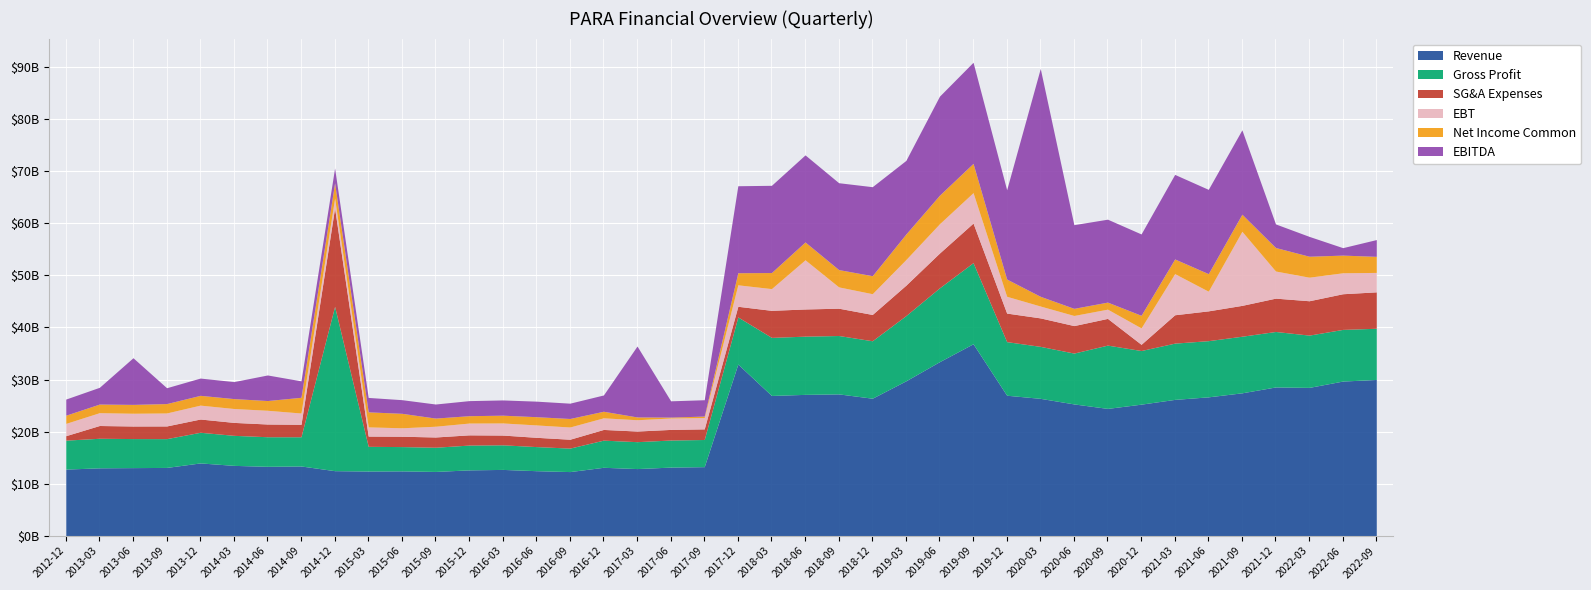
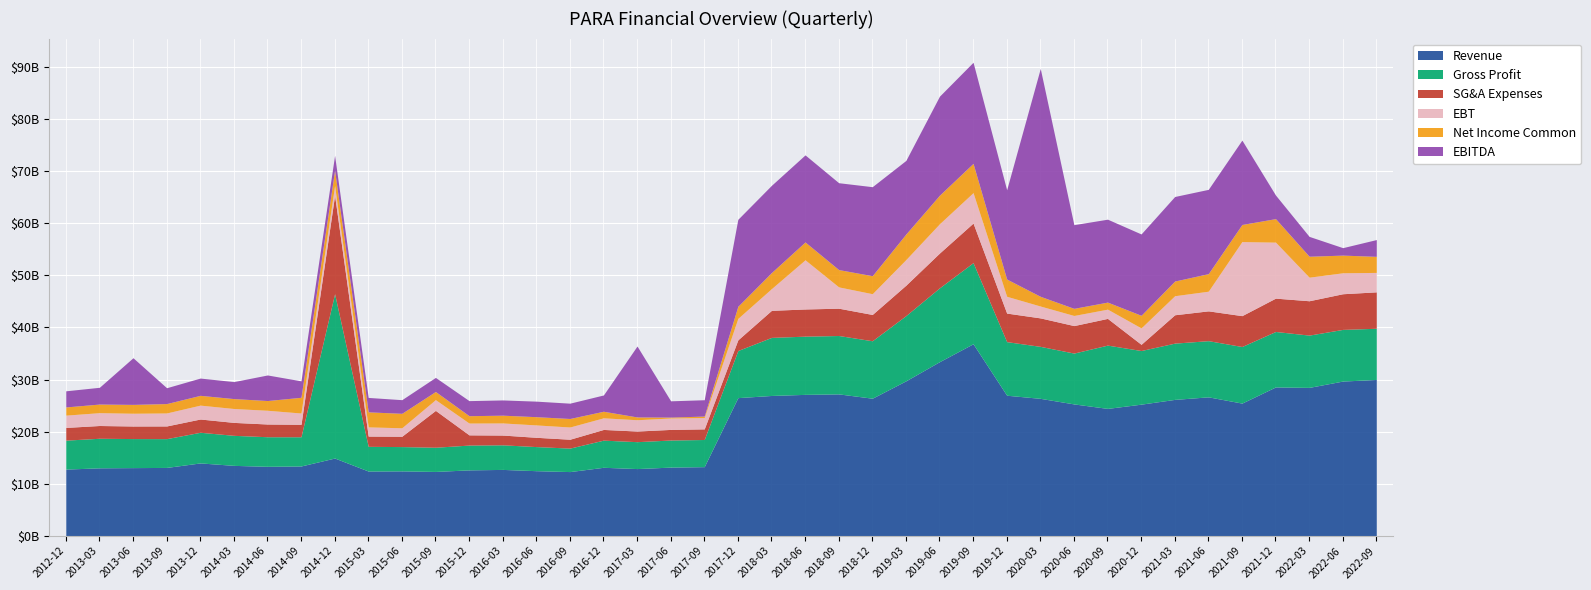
SG&A Expenses, 2012-12: $1000000000 -> $2000000000
Revenue, 2014-12: $13000000000 -> $15000000000
SG&A Expenses, 2015-09: $2000000000 -> $7000000000
Revenue, 2017-12: $33000000000 -> $27000000000
EBT, 2021-03: $8000000000 -> $4000000000
Revenue, 2021-09: $27000000000 -> $25000000000
EBT, 2021-12: $5000000000 -> $11000000000
